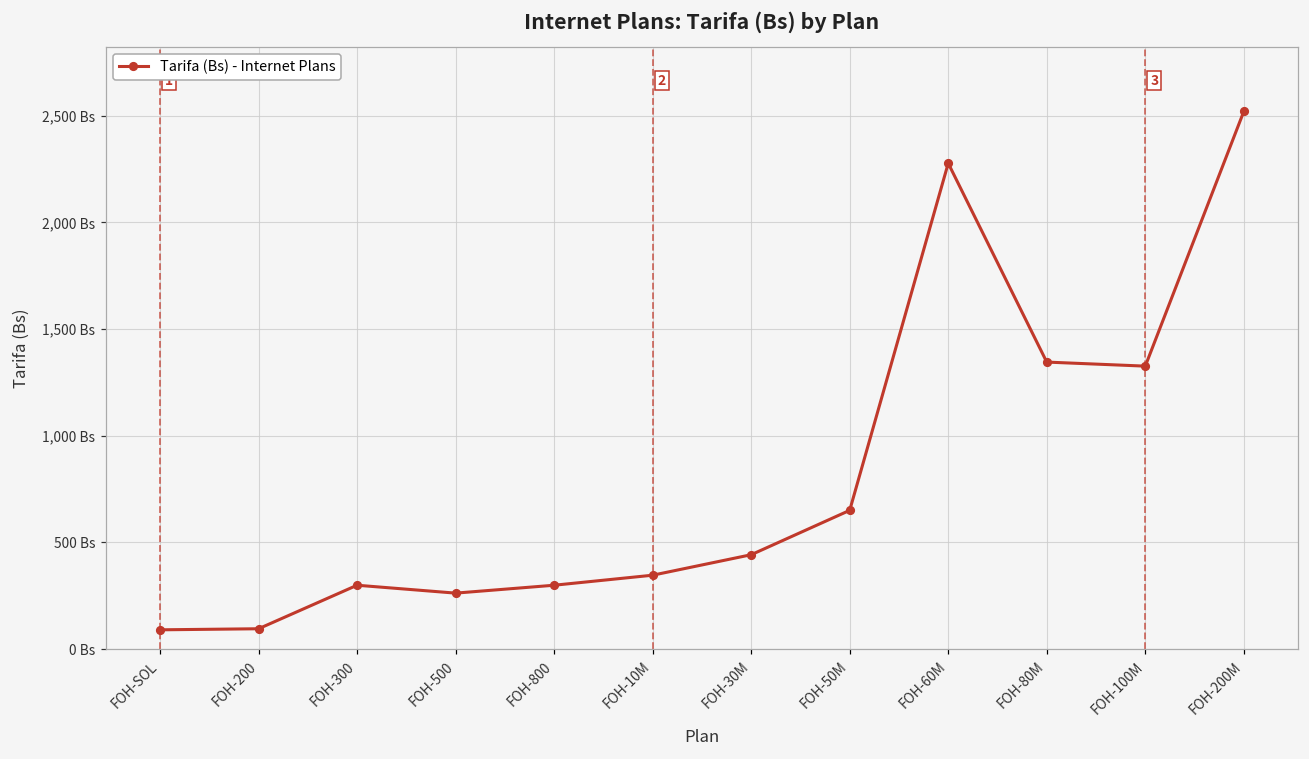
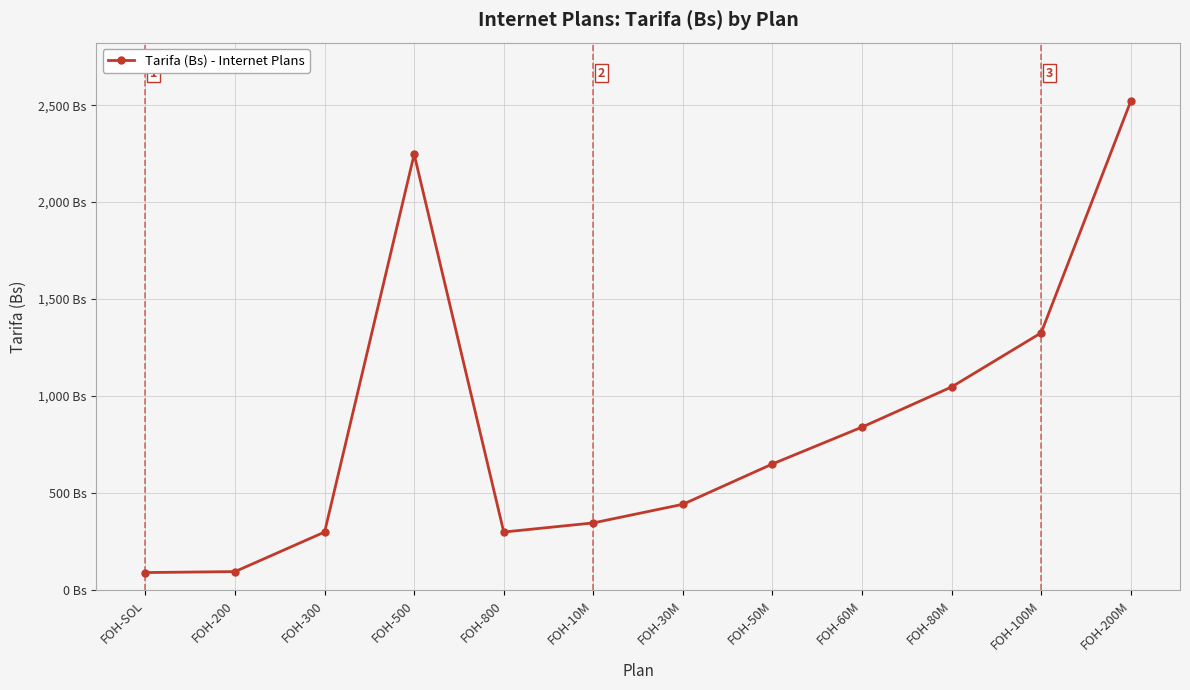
FOH-500: 260 Bs -> 2,250 Bs
FOH-60M: 2,280 Bs -> 840 Bs
FOH-80M: 1,350 Bs -> 1,050 Bs
